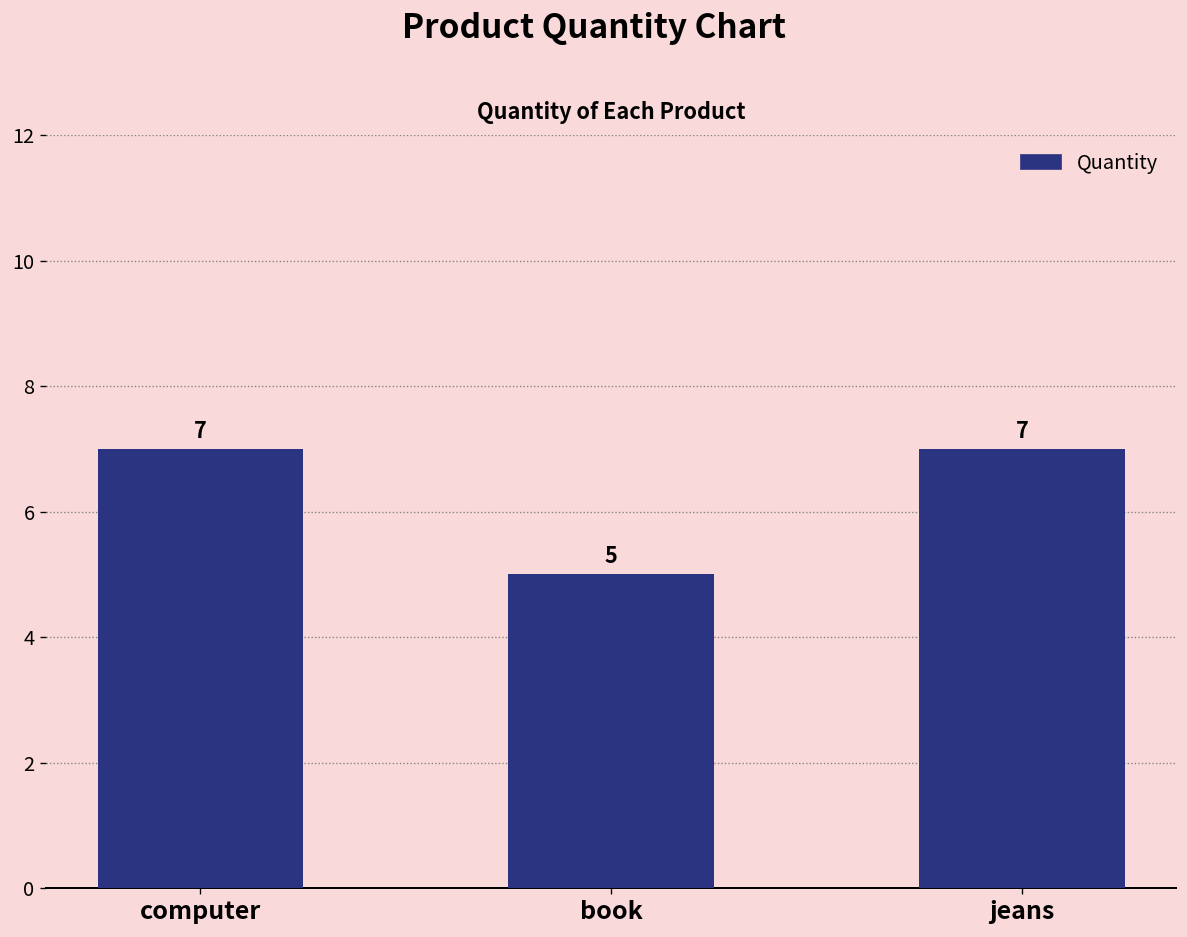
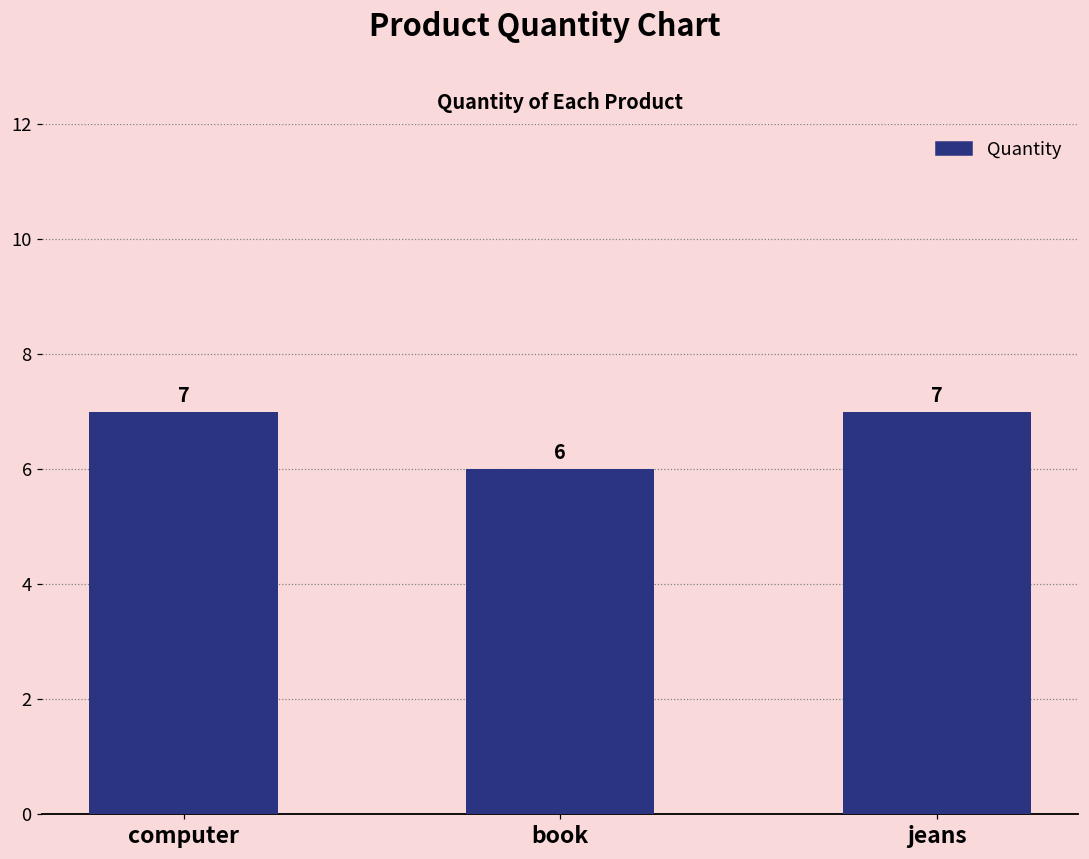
book: 5 -> 6
